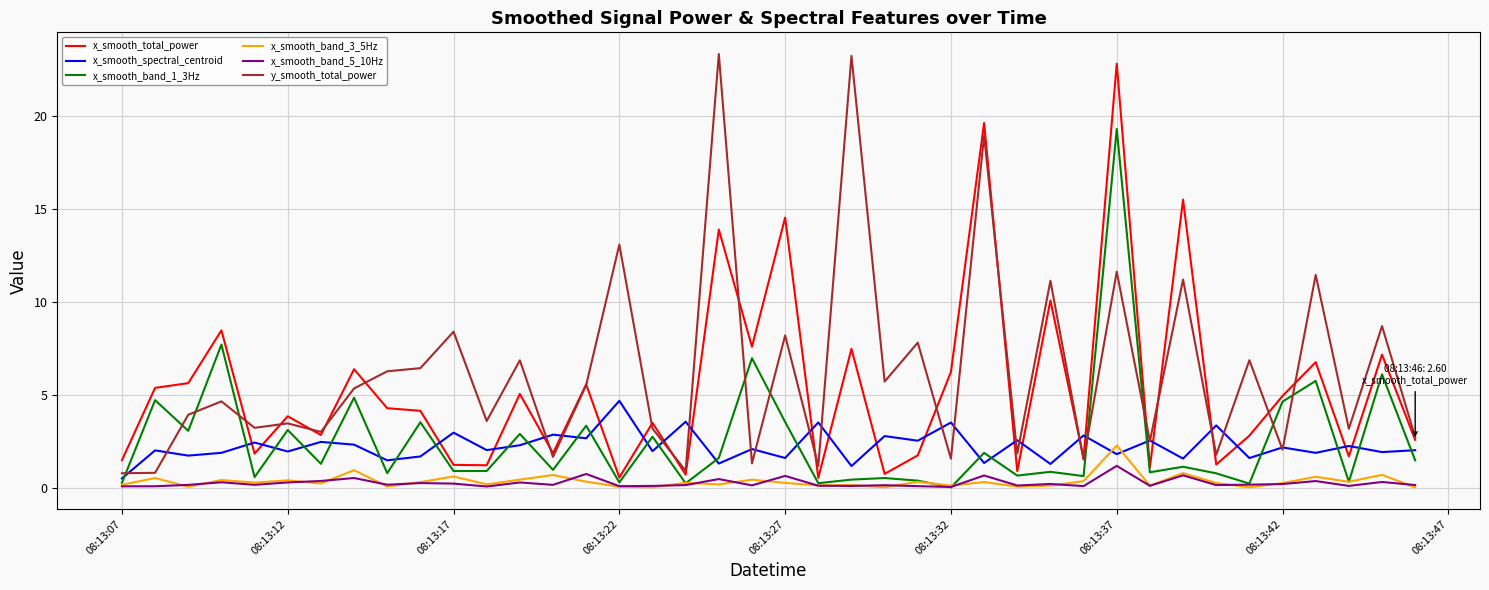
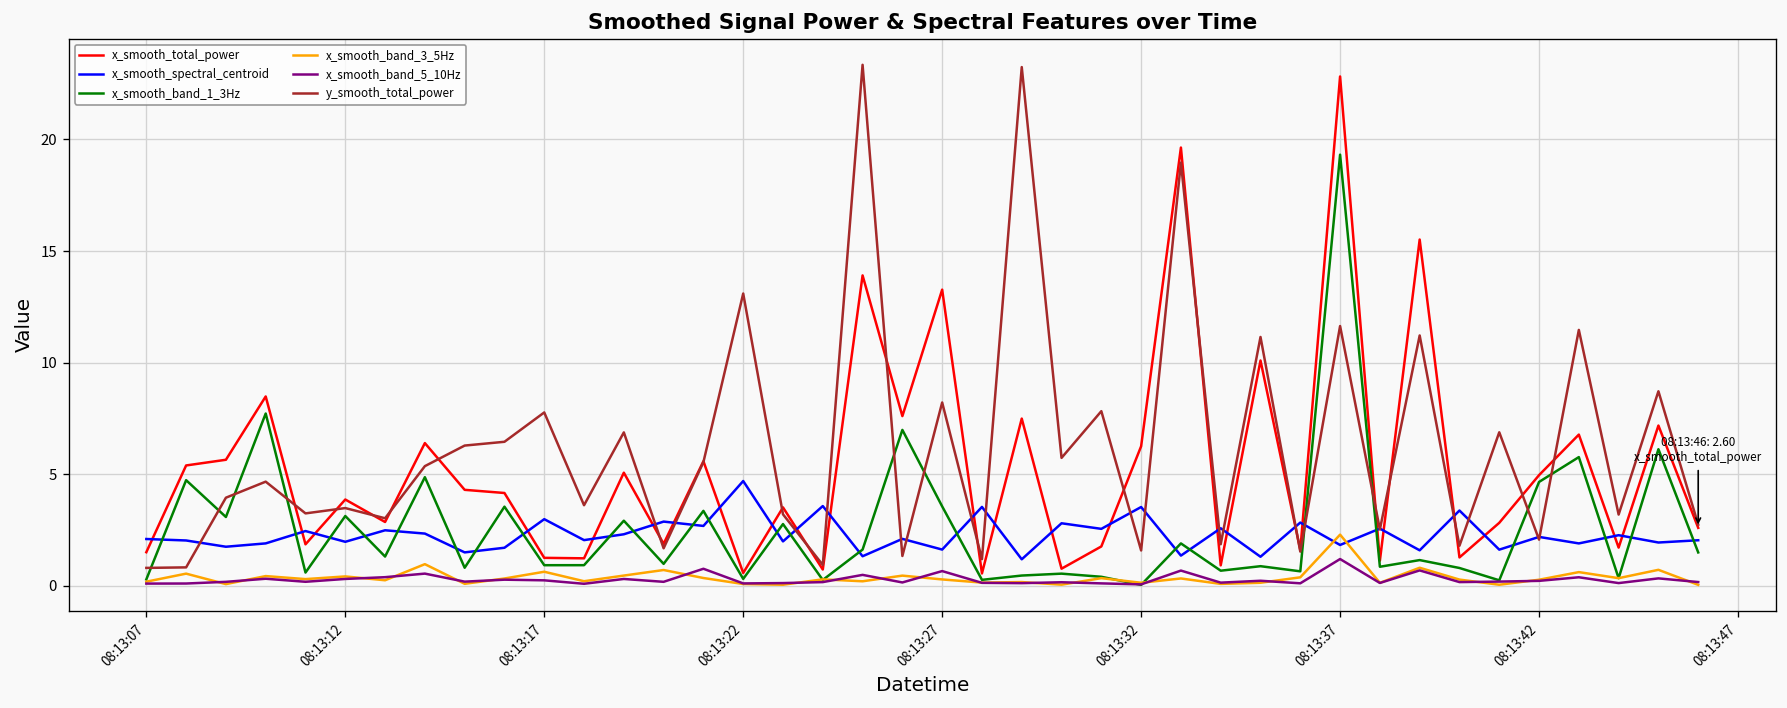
x_smooth_spectral_centroid, 08:13:07: 0.5 -> 2.1
y_smooth_total_power, 08:13:17: 8.4 -> 7.8
x_smooth_total_power, 08:13:27: 14.5 -> 13.3
